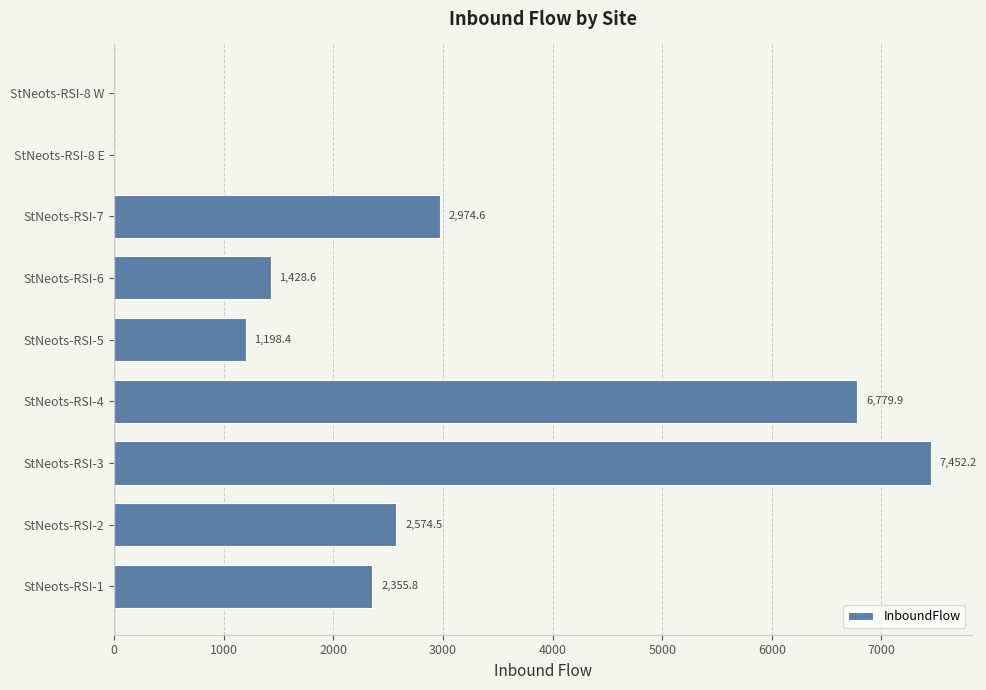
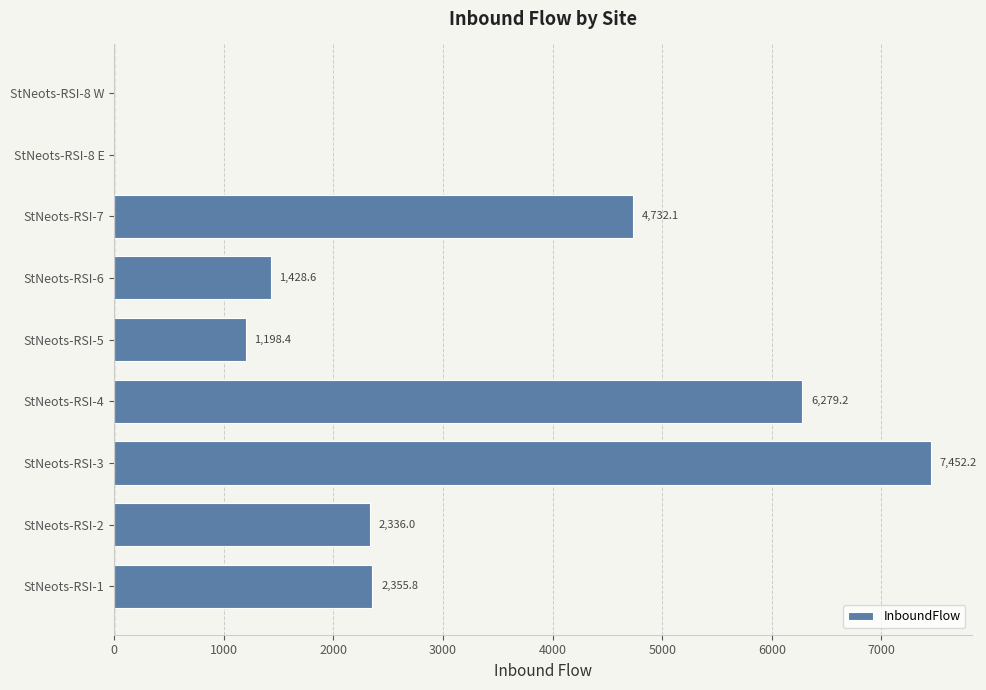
StNeots-RSI-7: 2,974.6 -> 4,732.1
StNeots-RSI-4: 6,779.9 -> 6,279.2
StNeots-RSI-2: 2,574.5 -> 2,336.0
